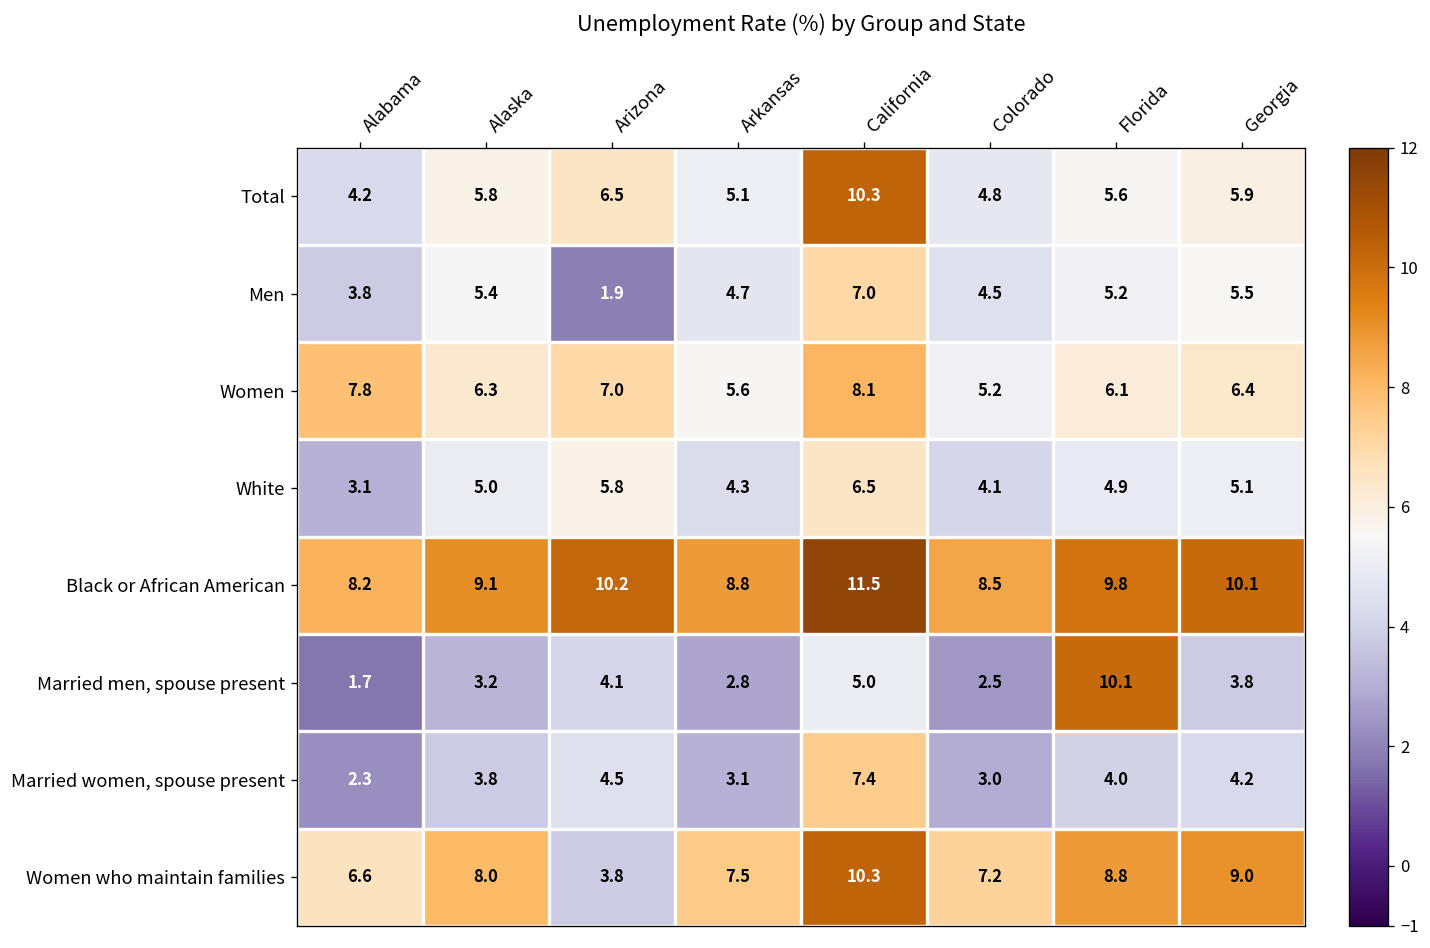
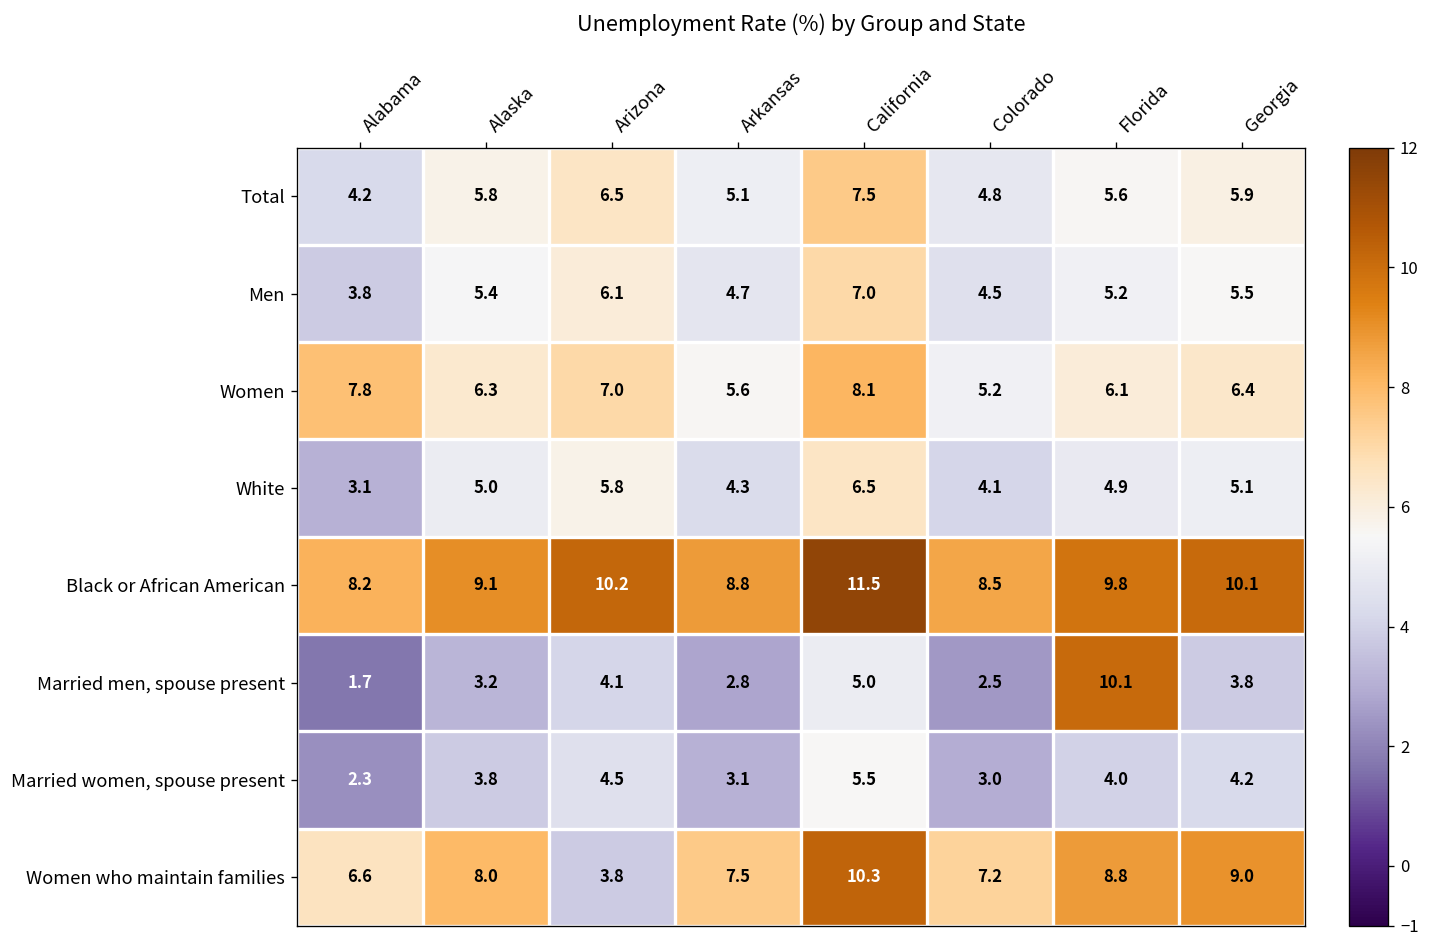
Total, California: 10.3 -> 7.5
Men, Arizona: 1.9 -> 6.1
Married women, spouse present, California: 7.4 -> 5.5
